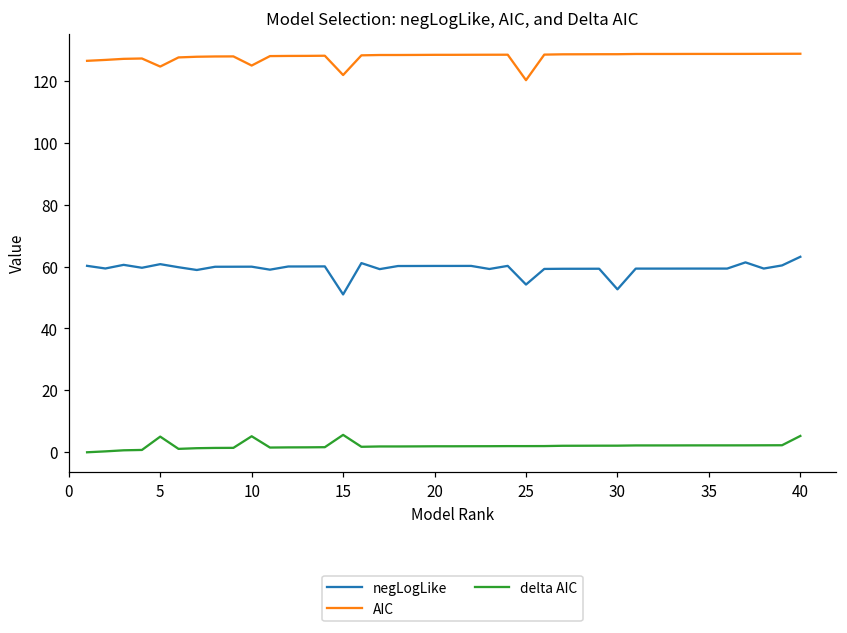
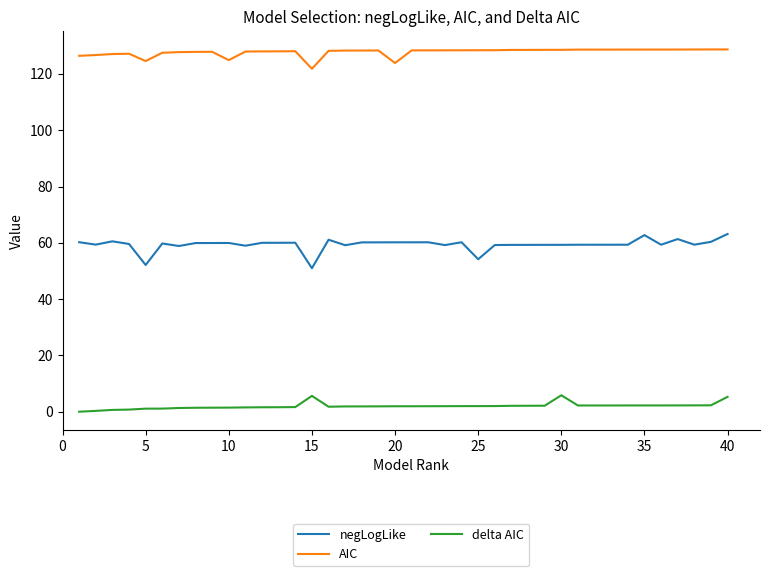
negLogLike, 5: 61 -> 52
delta AIC, 5: 5 -> 1
delta AIC, 10: 5 -> 1
AIC, 20: 128 -> 124
AIC, 25: 120 -> 128
negLogLike, 30: 53 -> 59
delta AIC, 30: 2 -> 6
negLogLike, 35: 59 -> 63
